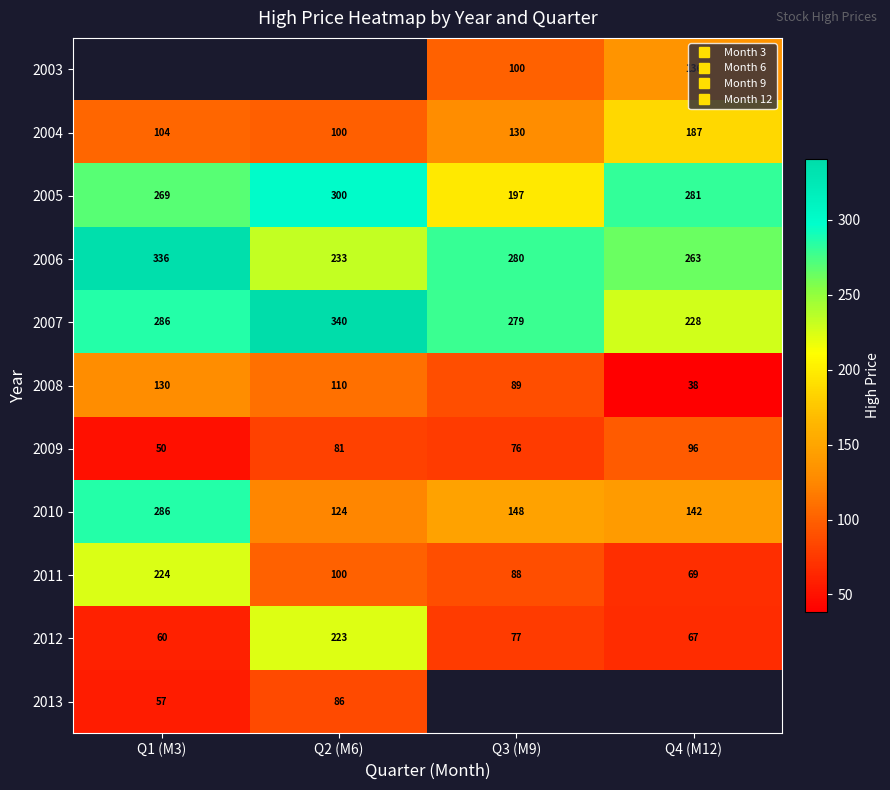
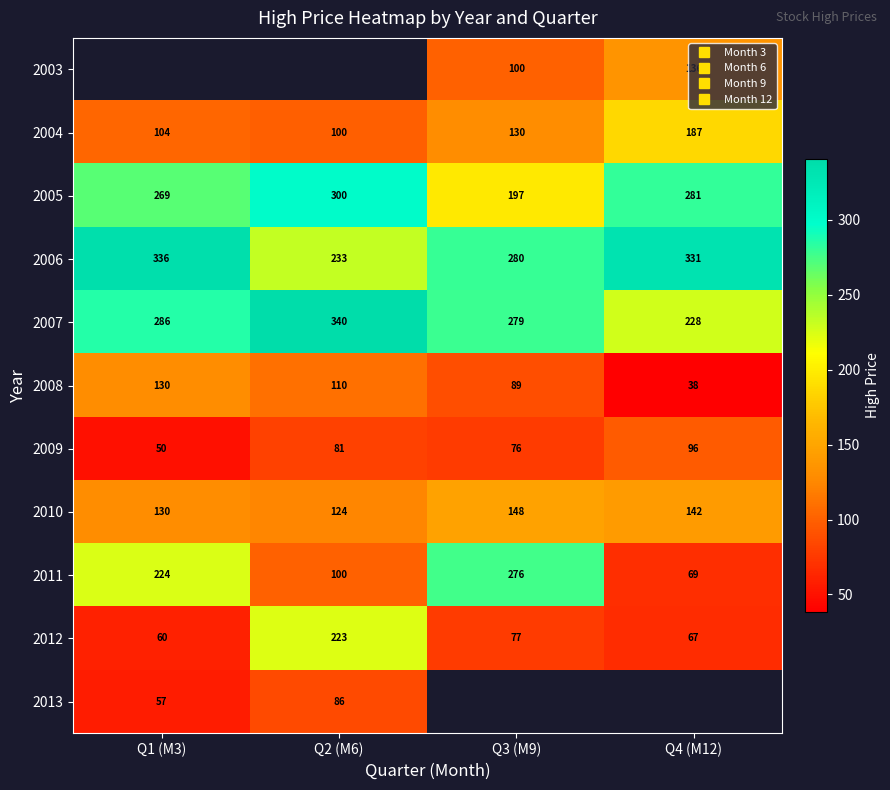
2006, Q4 (M12): 263 -> 331
2010, Q1 (M3): 286 -> 130
2011, Q3 (M9): 88 -> 276
